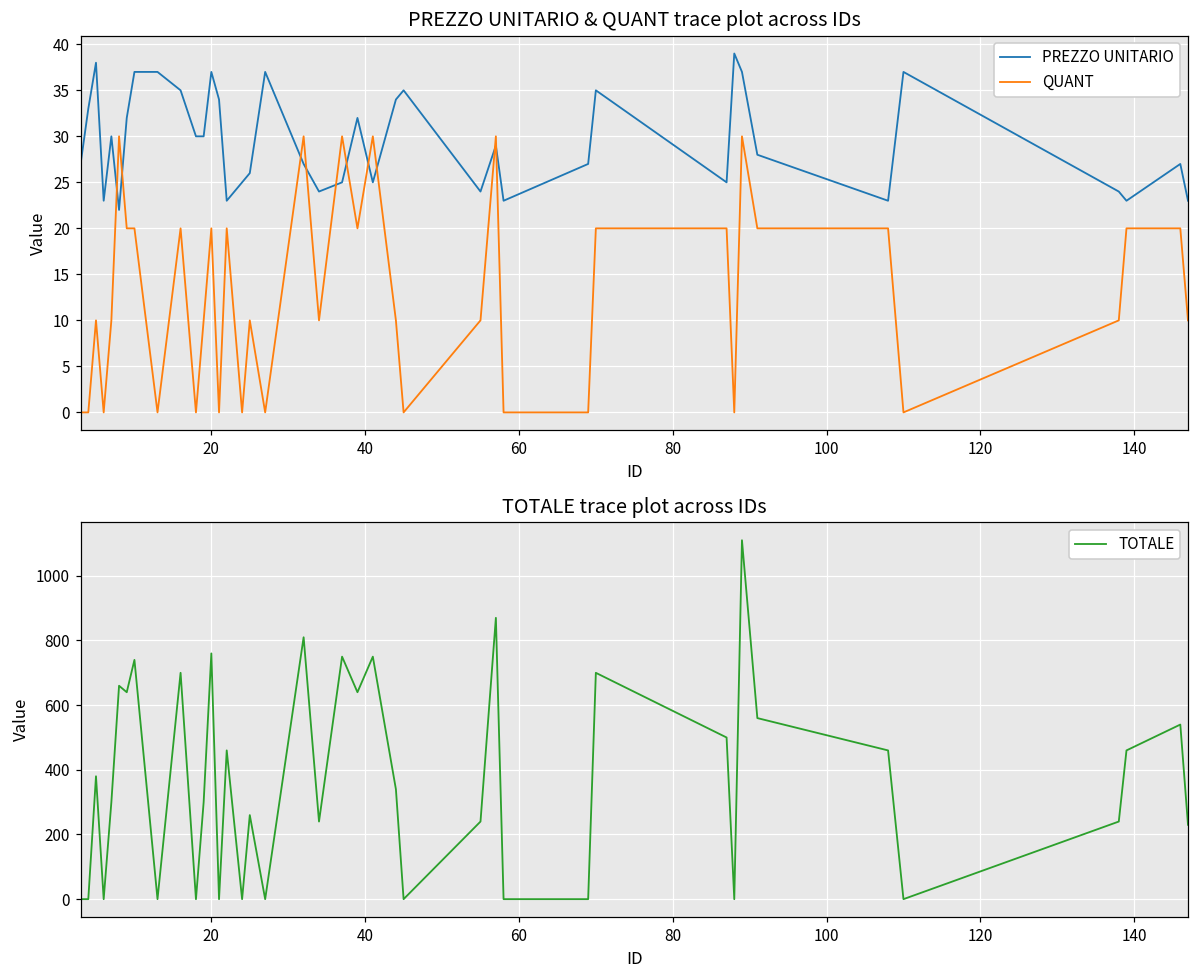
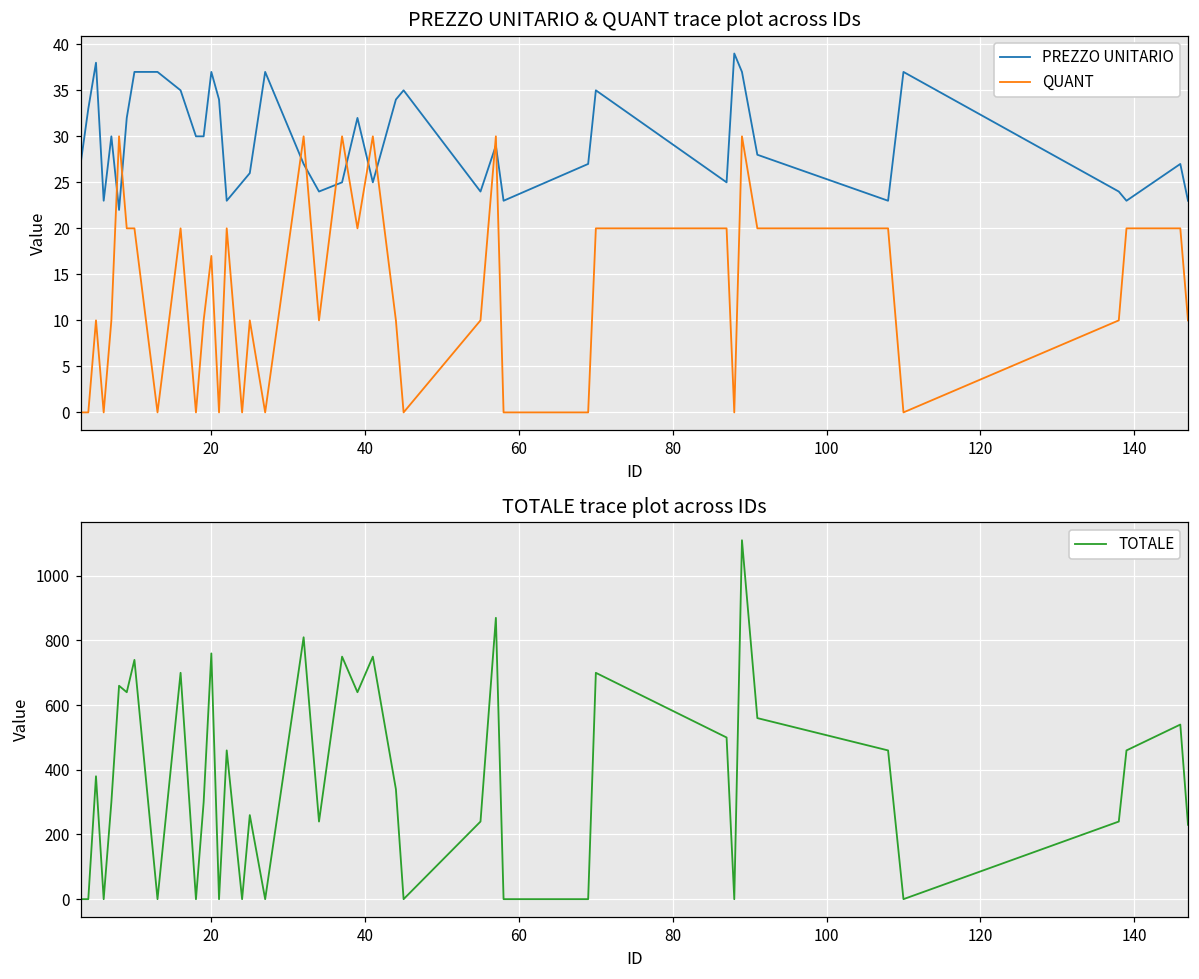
PREZZO UNITARIO & QUANT trace plot across IDs, QUANT, 20: 20 -> 17
